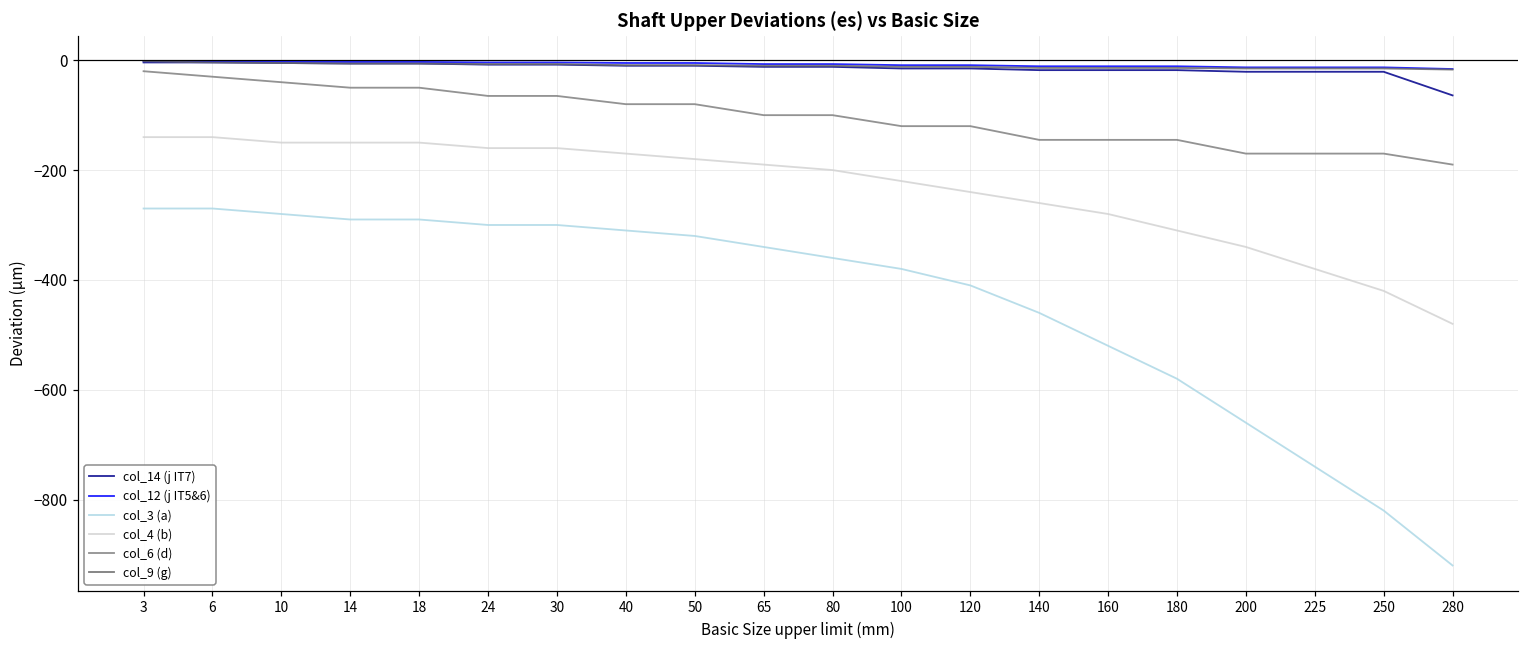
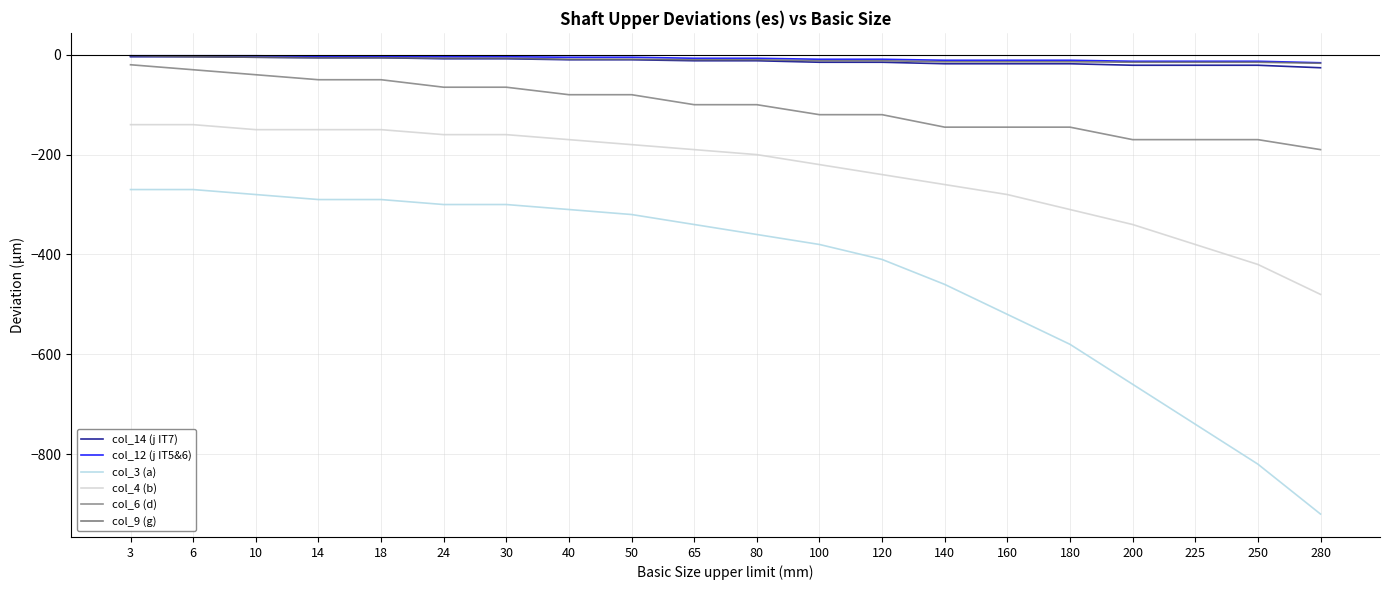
col_14 (j IT7), 280: -60 -> -30
